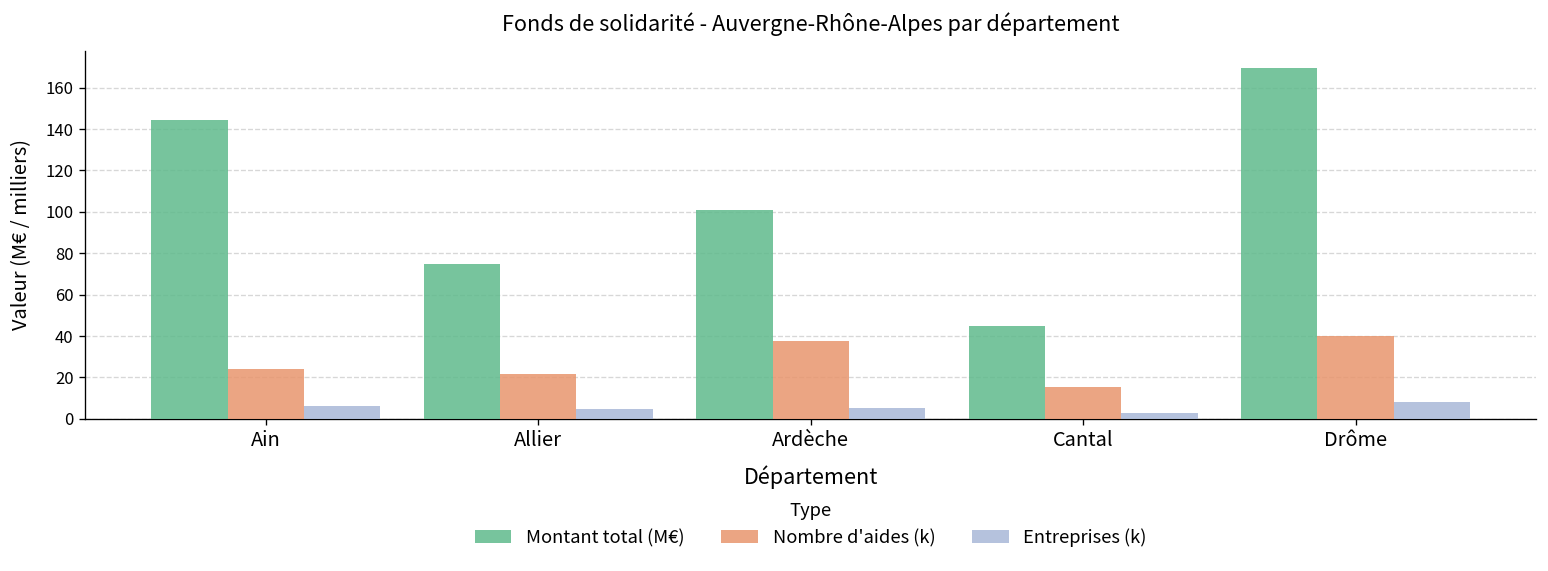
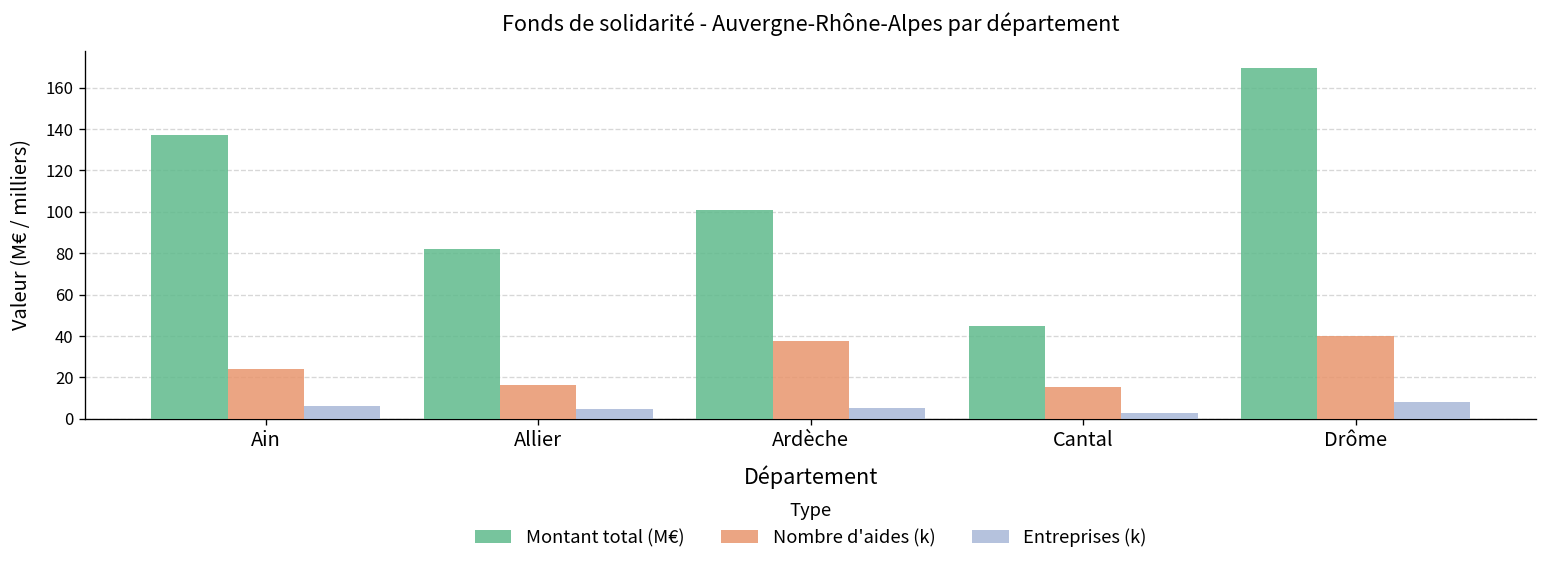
Montant total (M€), Ain: 144 -> 137
Montant total (M€), Allier: 75 -> 82
Nombre d'aides (k), Allier: 22 -> 16
